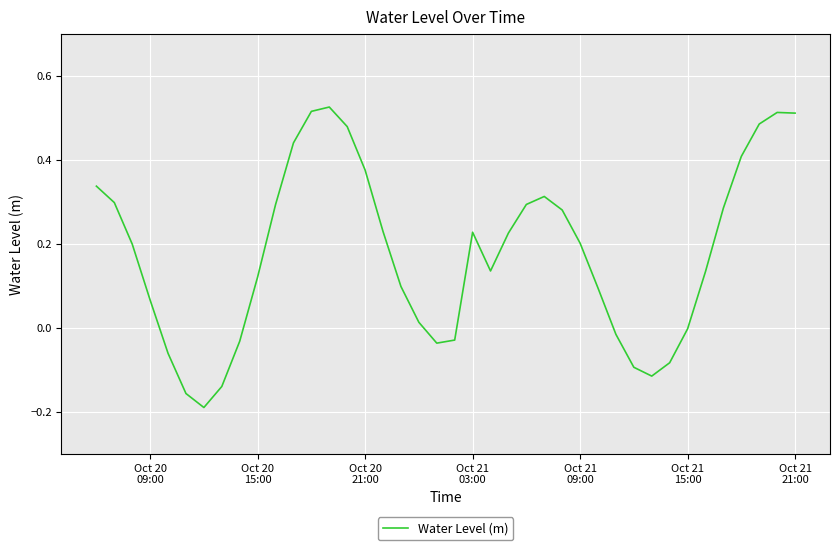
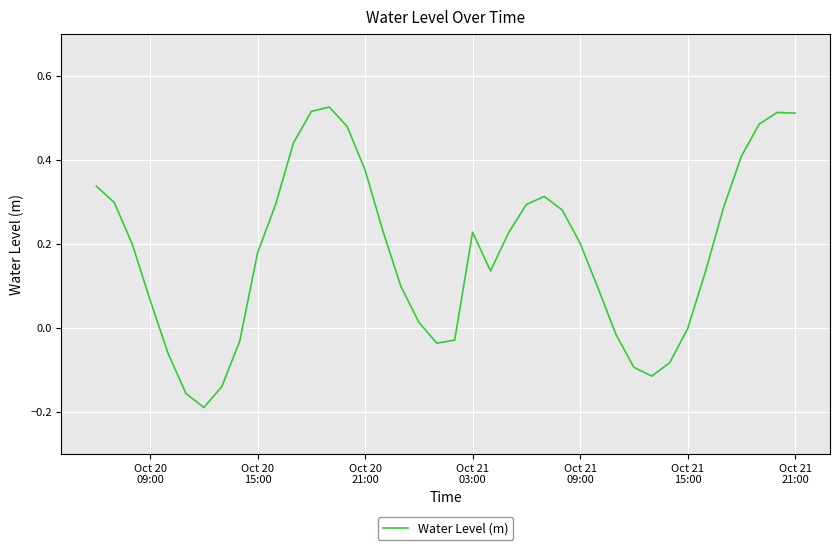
Oct 20 15:00: 0.12 -> 0.18
